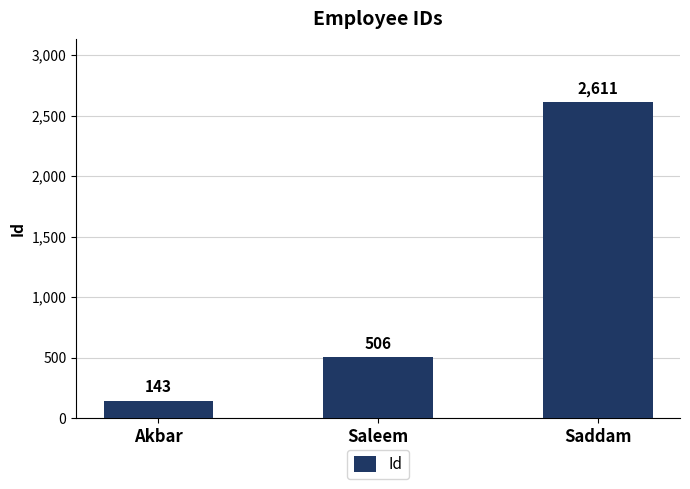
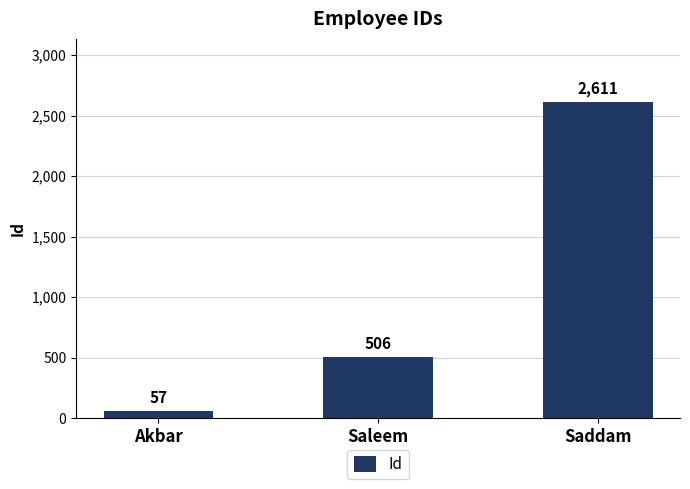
Akbar: 143 -> 57
